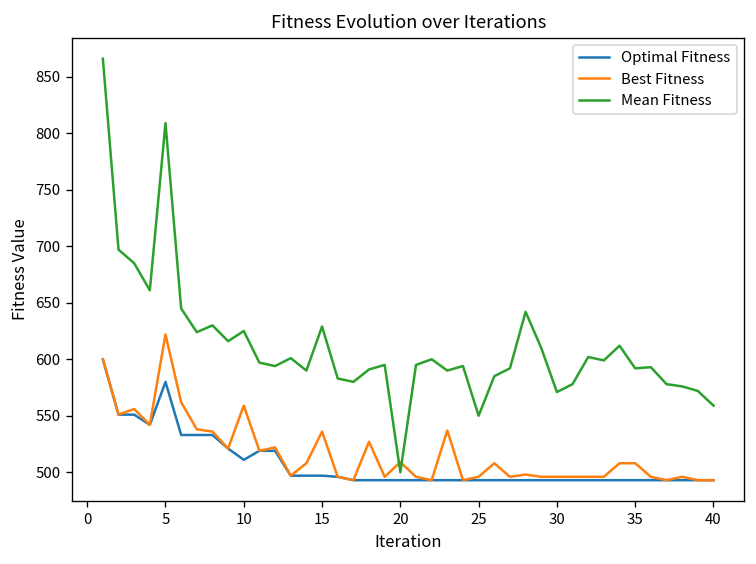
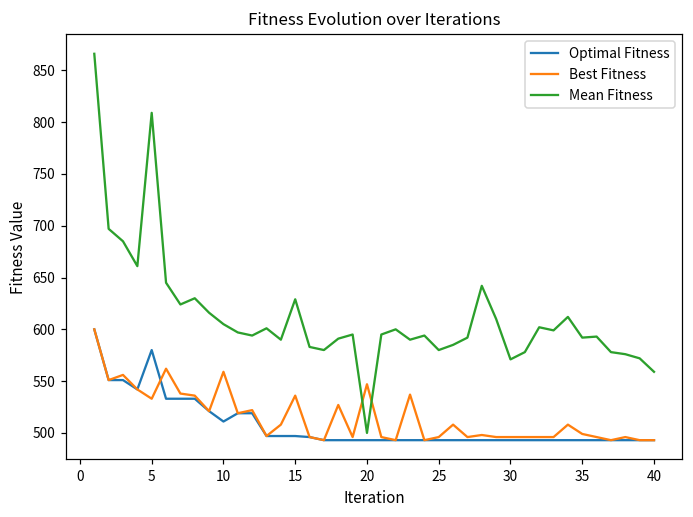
Best Fitness, 5: 620 -> 530
Mean Fitness, 10: 630 -> 610
Best Fitness, 20: 510 -> 550
Mean Fitness, 25: 550 -> 580
Best Fitness, 35: 510 -> 500
